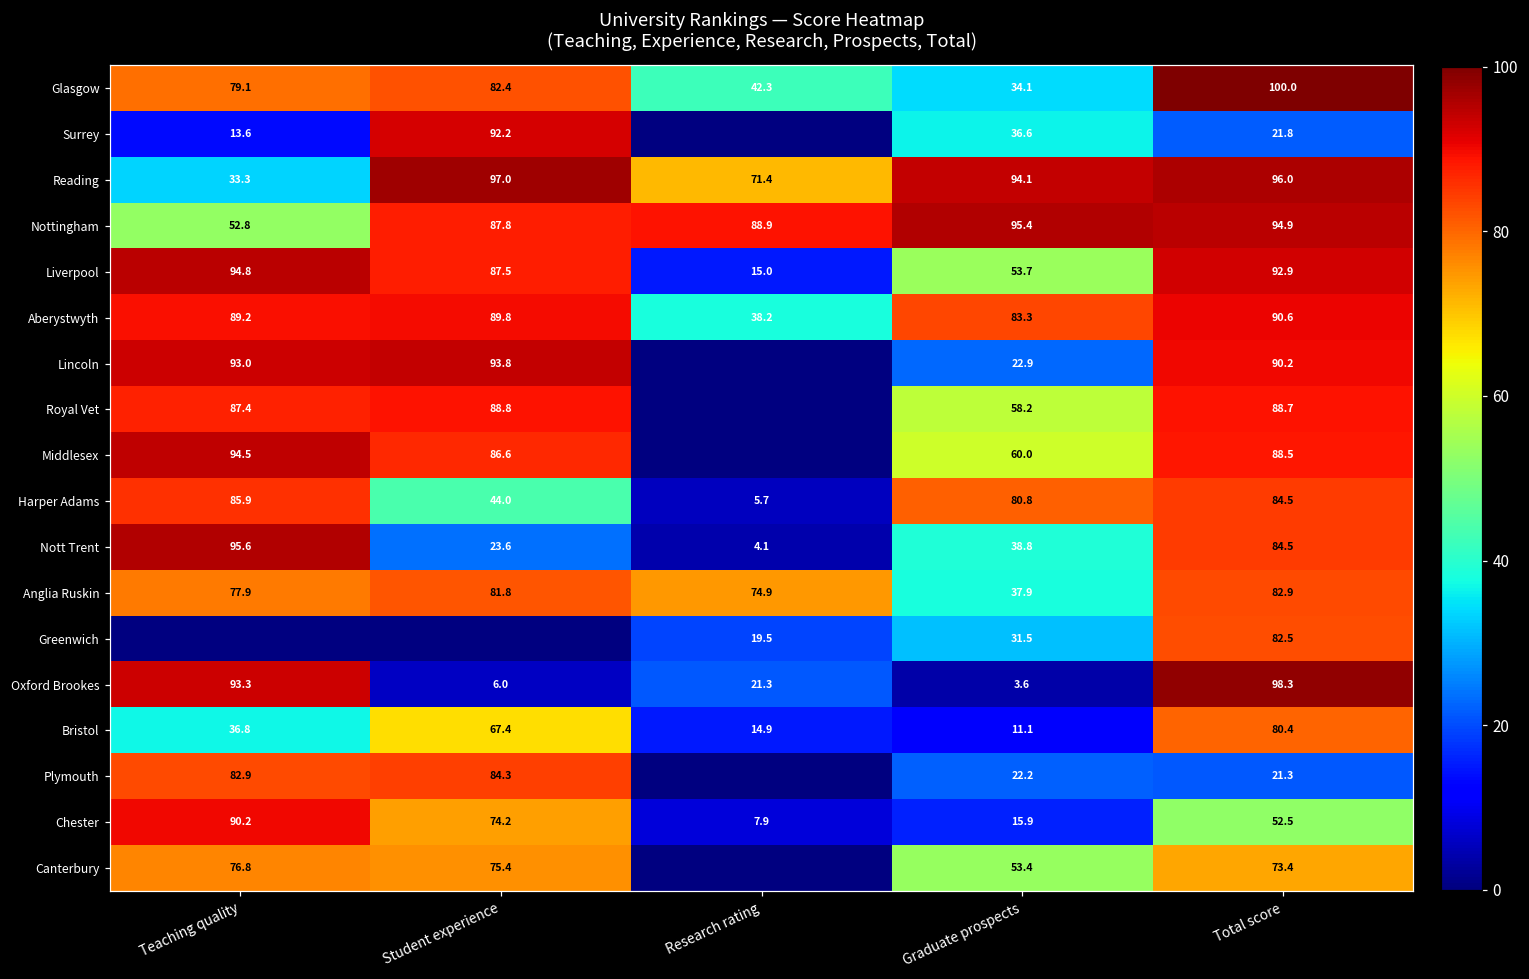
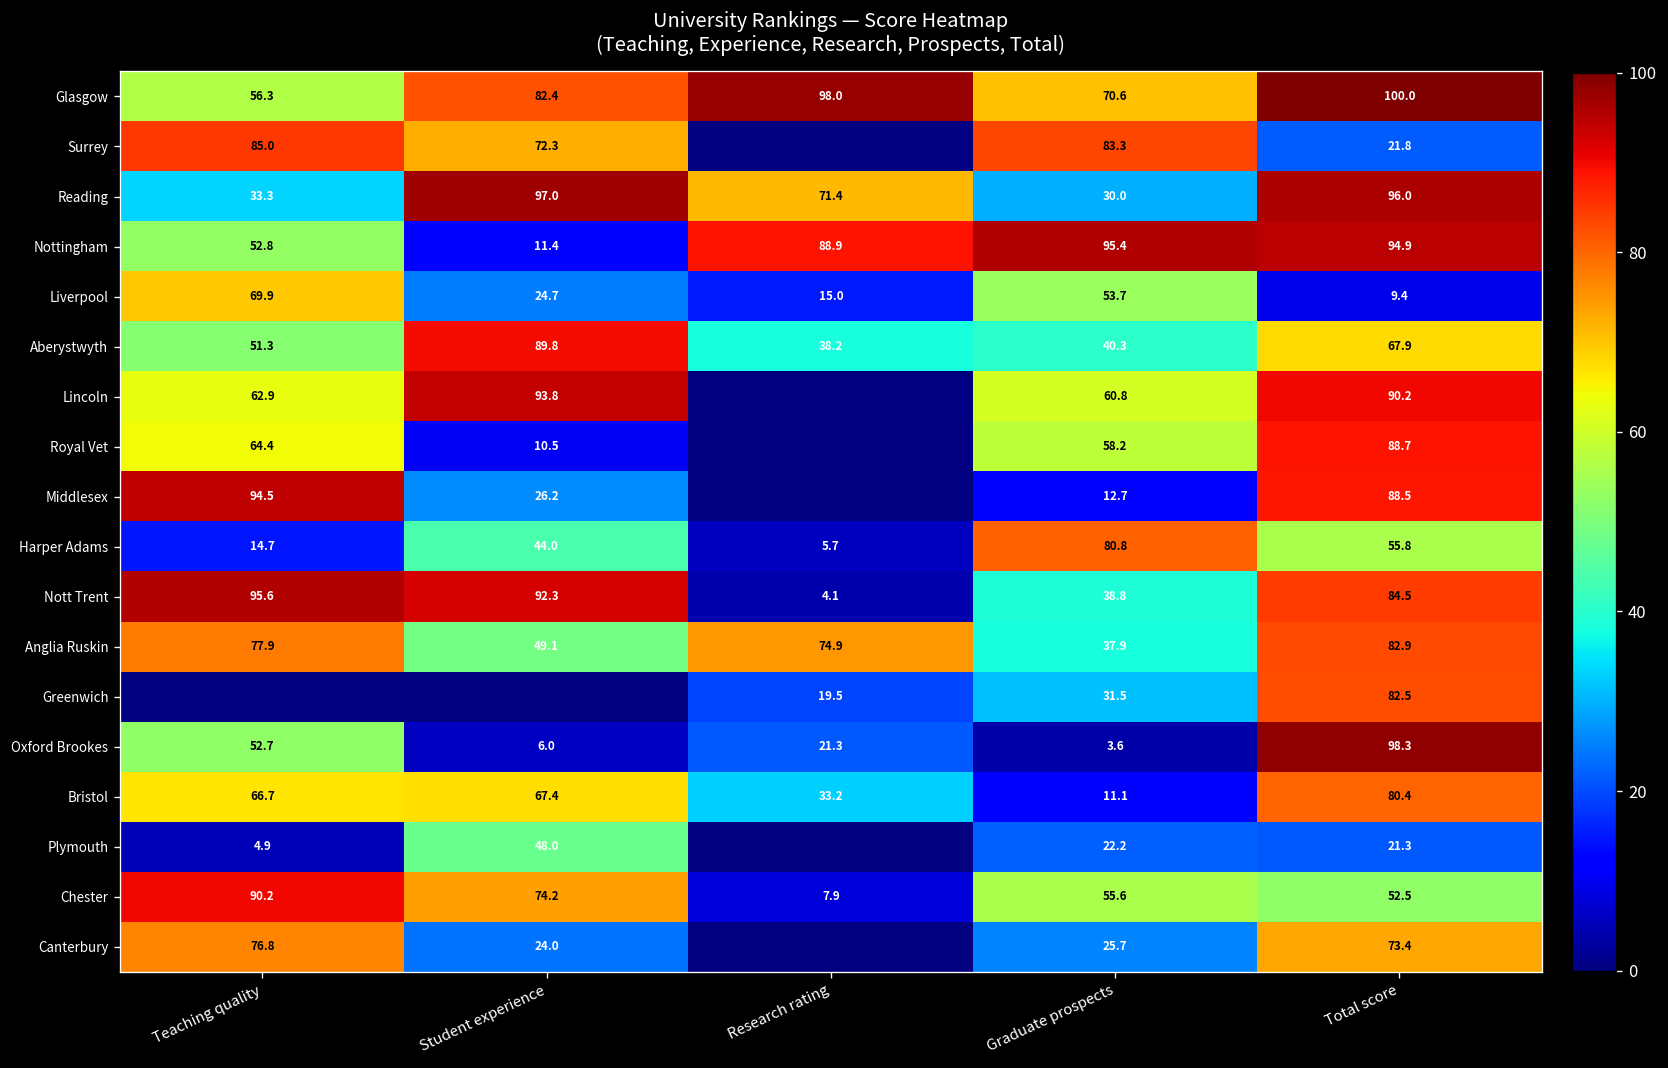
Glasgow, Teaching quality: 79.1 -> 56.3
Glasgow, Research rating: 42.3 -> 98.0
Glasgow, Graduate prospects: 34.1 -> 70.6
Surrey, Teaching quality: 13.6 -> 85.0
Surrey, Student experience: 92.2 -> 72.3
Surrey, Graduate prospects: 36.6 -> 83.3
Reading, Graduate prospects: 94.1 -> 30.0
Nottingham, Student experience: 87.8 -> 11.4
Liverpool, Teaching quality: 94.8 -> 69.9
Liverpool, Student experience: 87.5 -> 24.7
Liverpool, Total score: 92.9 -> 9.4
Aberystwyth, Teaching quality: 89.2 -> 51.3
Aberystwyth, Graduate prospects: 83.3 -> 40.3
Aberystwyth, Total score: 90.6 -> 67.9
Lincoln, Teaching quality: 93.0 -> 62.9
Lincoln, Graduate prospects: 22.9 -> 60.8
Royal Vet, Teaching quality: 87.4 -> 64.4
Royal Vet, Student experience: 88.8 -> 10.5
Middlesex, Student experience: 86.6 -> 26.2
Middlesex, Graduate prospects: 60.0 -> 12.7
Harper Adams, Teaching quality: 85.9 -> 14.7
Harper Adams, Total score: 84.5 -> 55.8
Nott Trent, Student experience: 23.6 -> 92.3
Anglia Ruskin, Student experience: 81.8 -> 49.1
Oxford Brookes, Teaching quality: 93.3 -> 52.7
Bristol, Teaching quality: 36.8 -> 66.7
Bristol, Research rating: 14.9 -> 33.2
Plymouth, Teaching quality: 82.9 -> 4.9
Plymouth, Student experience: 84.3 -> 48.0
Chester, Graduate prospects: 15.9 -> 55.6
Canterbury, Student experience: 75.4 -> 24.0
Canterbury, Graduate prospects: 53.4 -> 25.7
